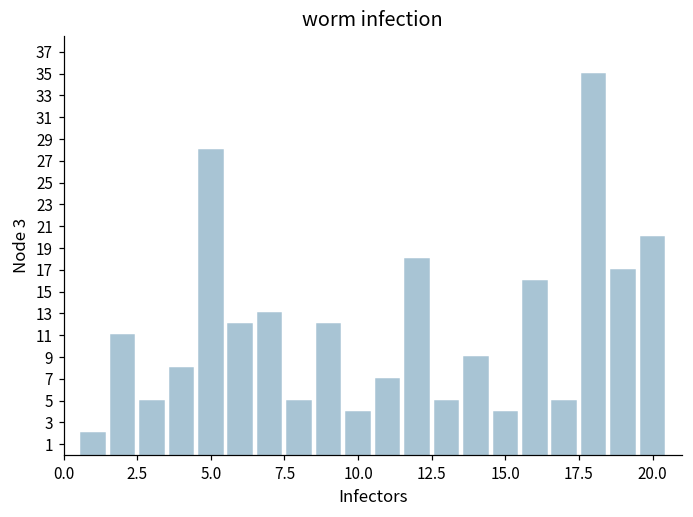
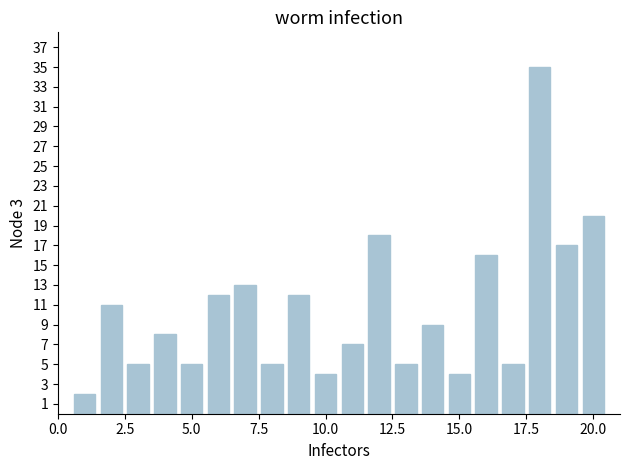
5.0: 28 -> 5
